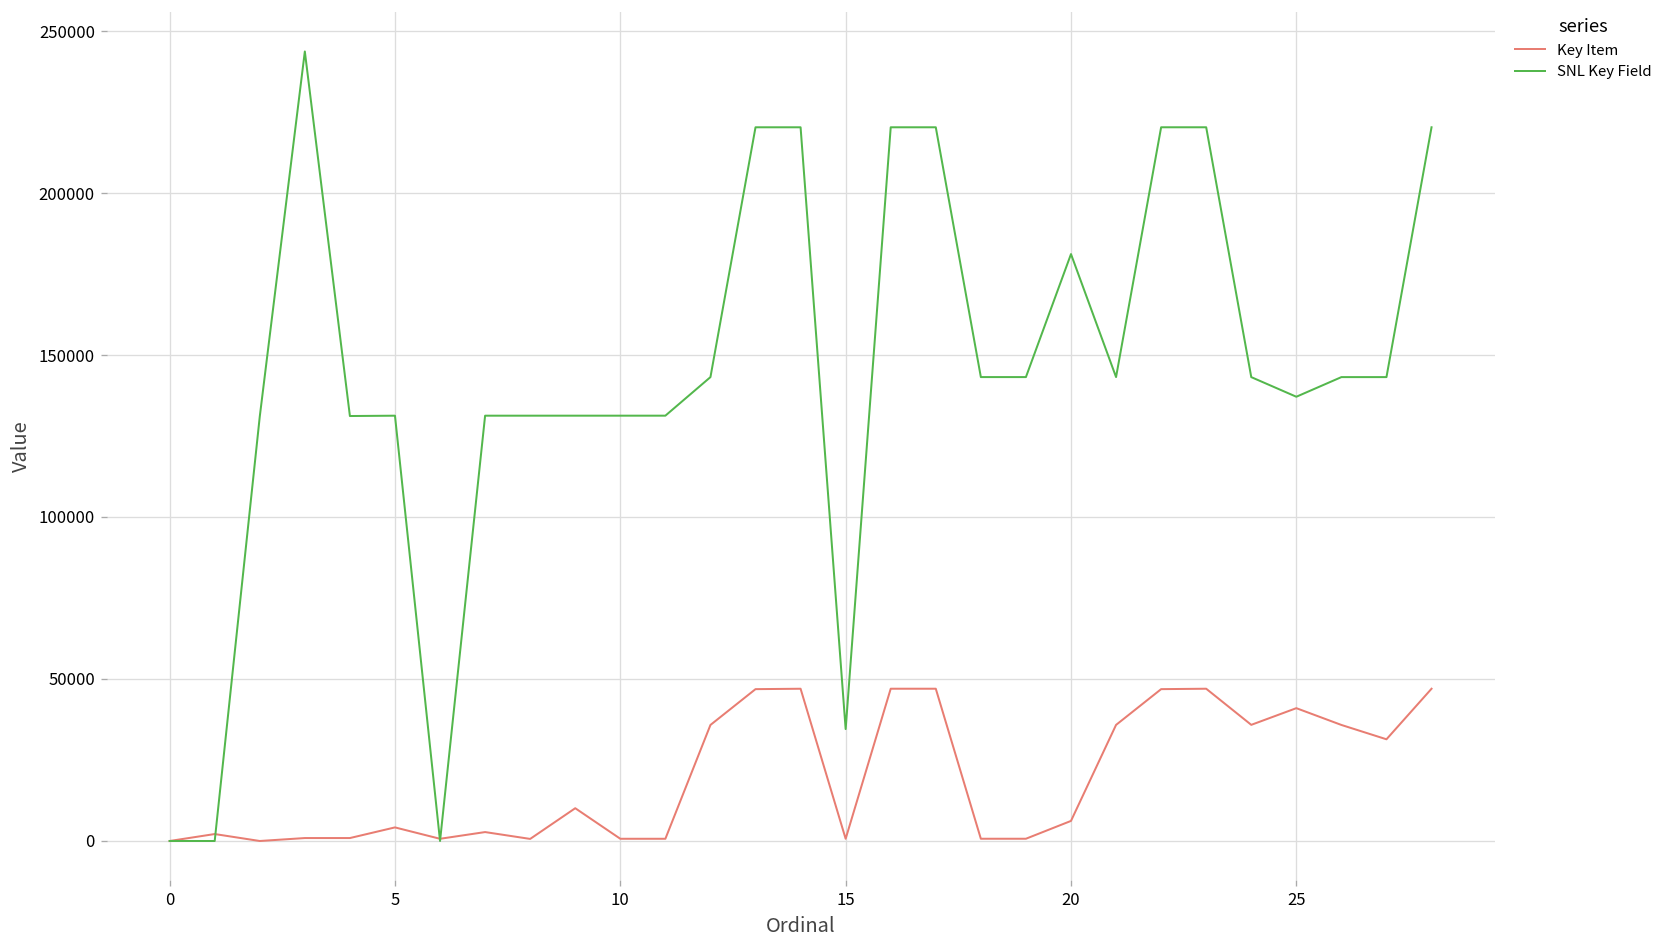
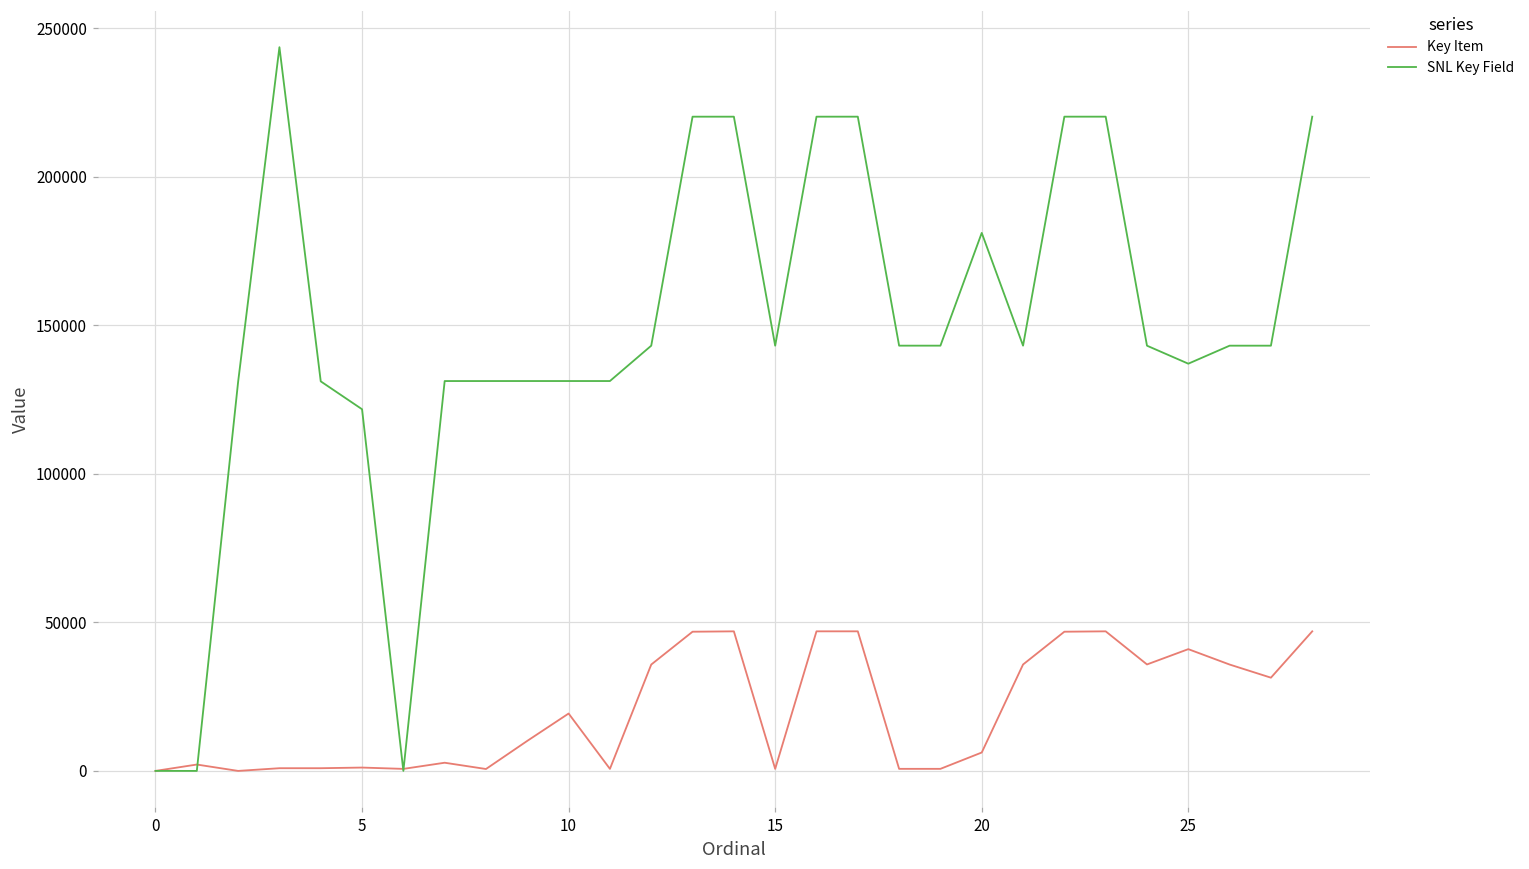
Key Item, 5: 4000 -> 1000
SNL Key Field, 5: 131000 -> 122000
Key Item, 10: 1000 -> 19000
SNL Key Field, 15: 35000 -> 143000
